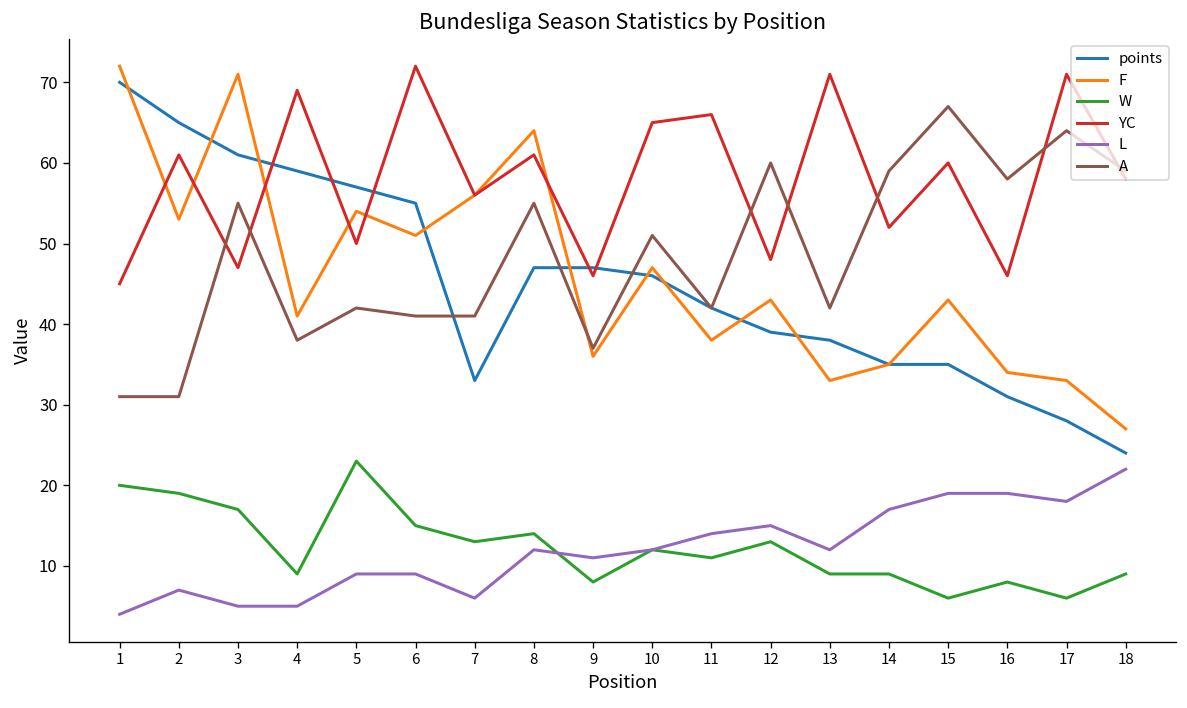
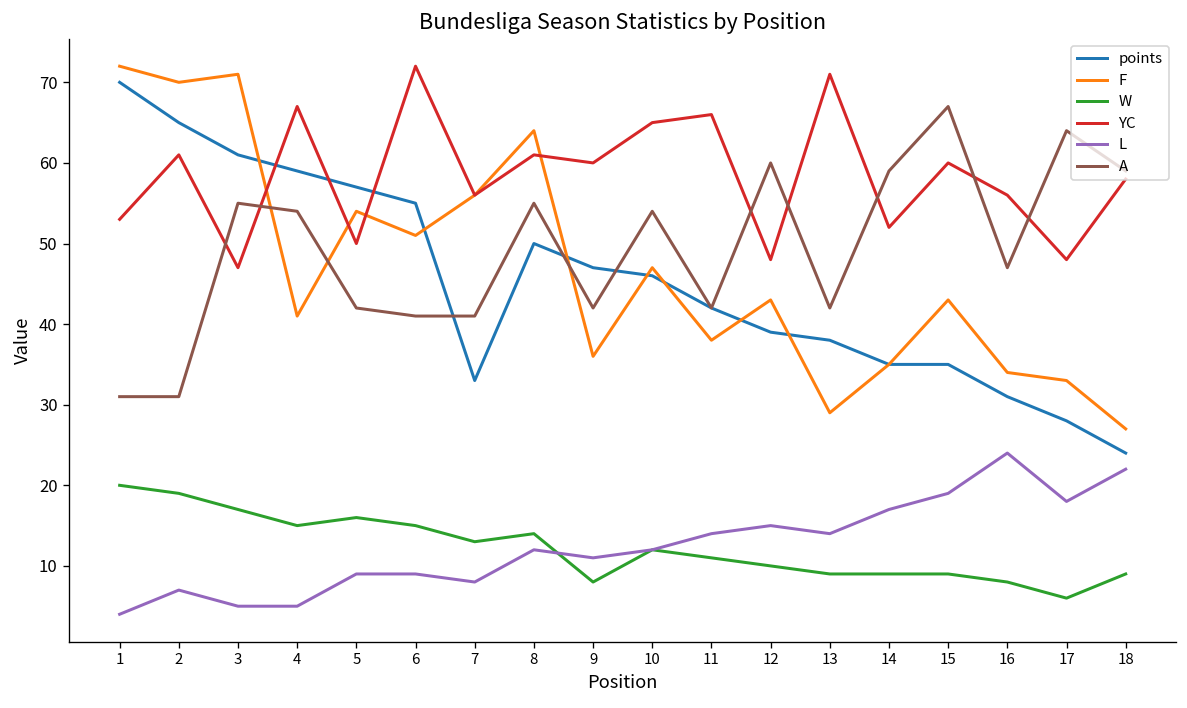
YC, 1: 45 -> 53
F, 2: 53 -> 70
W, 4: 9 -> 15
YC, 4: 69 -> 67
A, 4: 38 -> 54
W, 5: 23 -> 16
L, 7: 6 -> 8
points, 8: 47 -> 50
YC, 9: 46 -> 60
A, 9: 37 -> 42
A, 10: 51 -> 54
W, 12: 13 -> 10
F, 13: 33 -> 29
L, 13: 12 -> 14
W, 15: 6 -> 9
YC, 16: 46 -> 56
L, 16: 19 -> 24
A, 16: 58 -> 47
YC, 17: 71 -> 48
